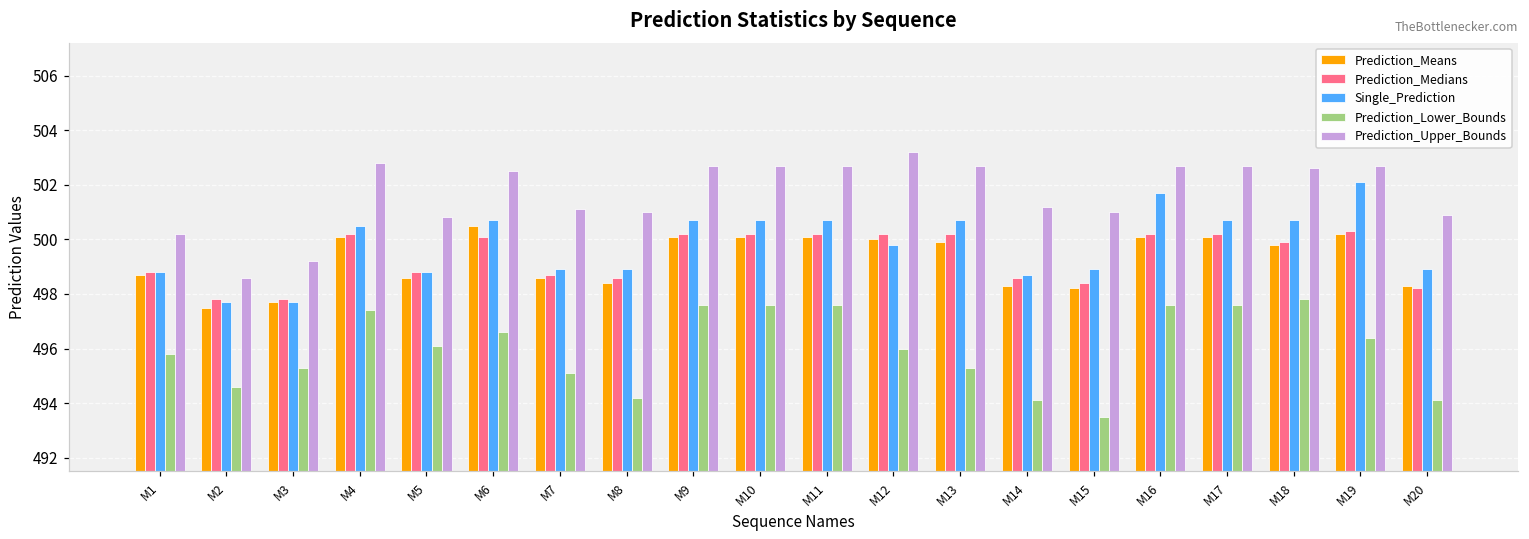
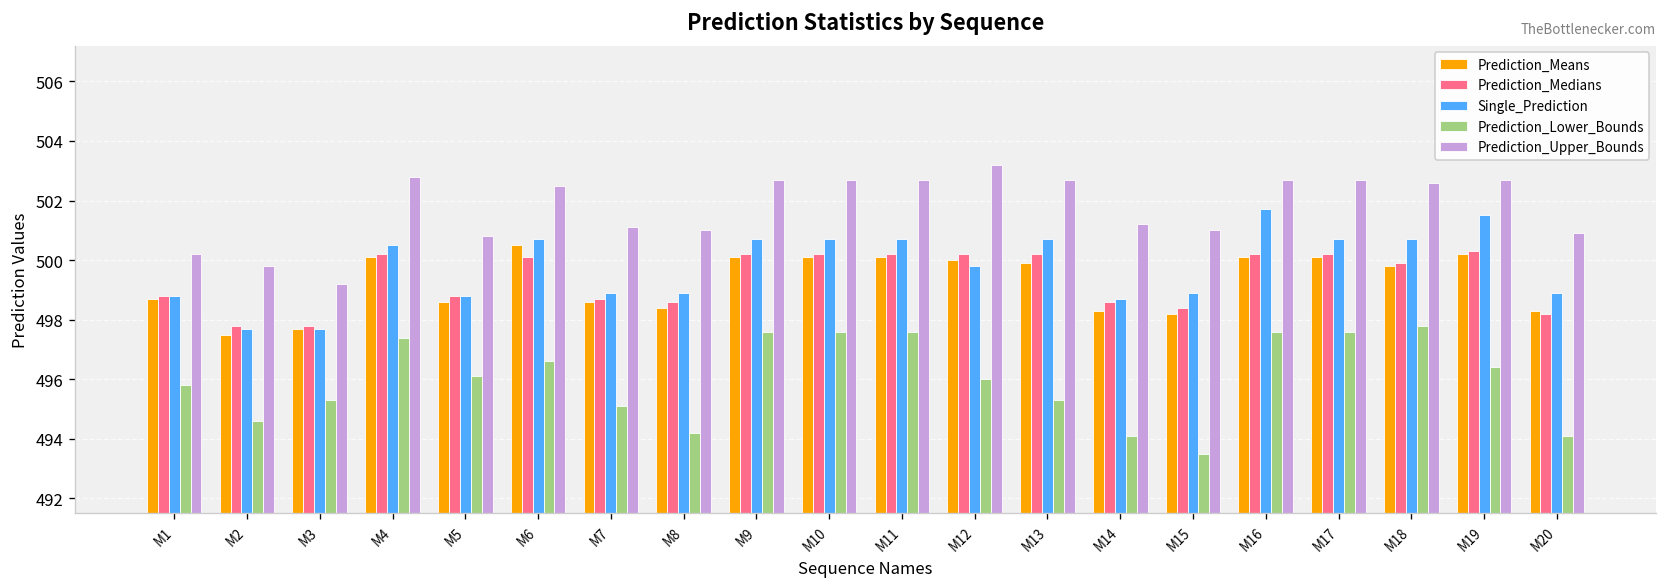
Prediction_Upper_Bounds, M2: 498.6 -> 499.8
Single_Prediction, M19: 502.1 -> 501.5
